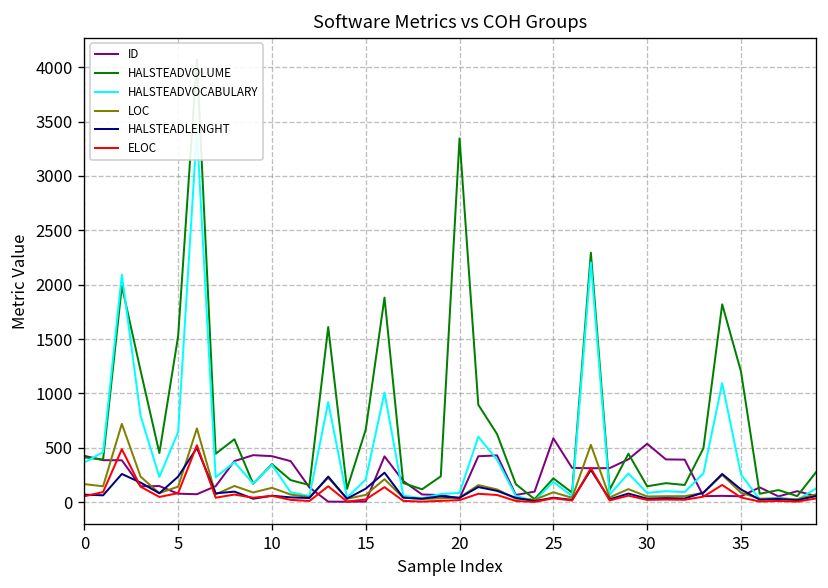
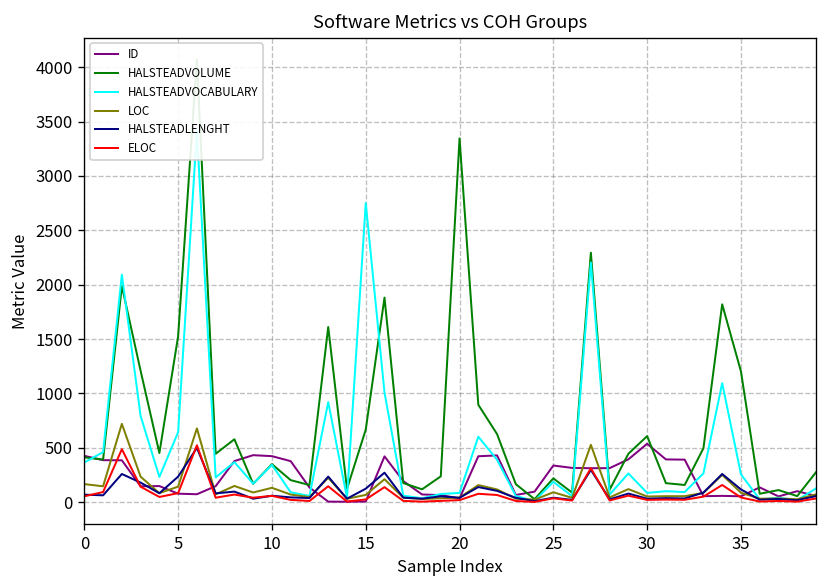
HALSTEADVOCABULARY, 15: 200 -> 2800
ID, 25: 600 -> 300
HALSTEADVOLUME, 30: 100 -> 600
